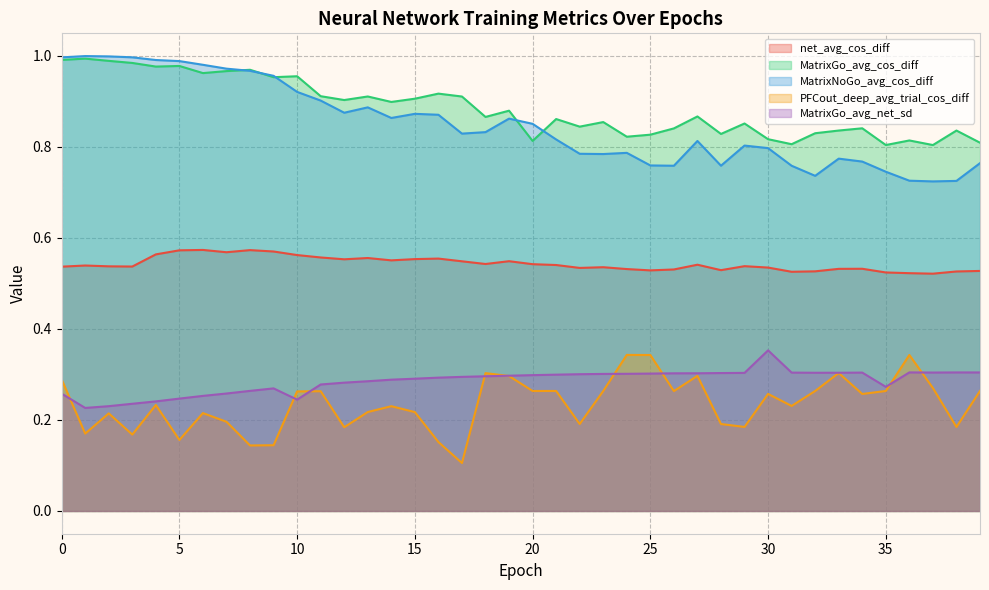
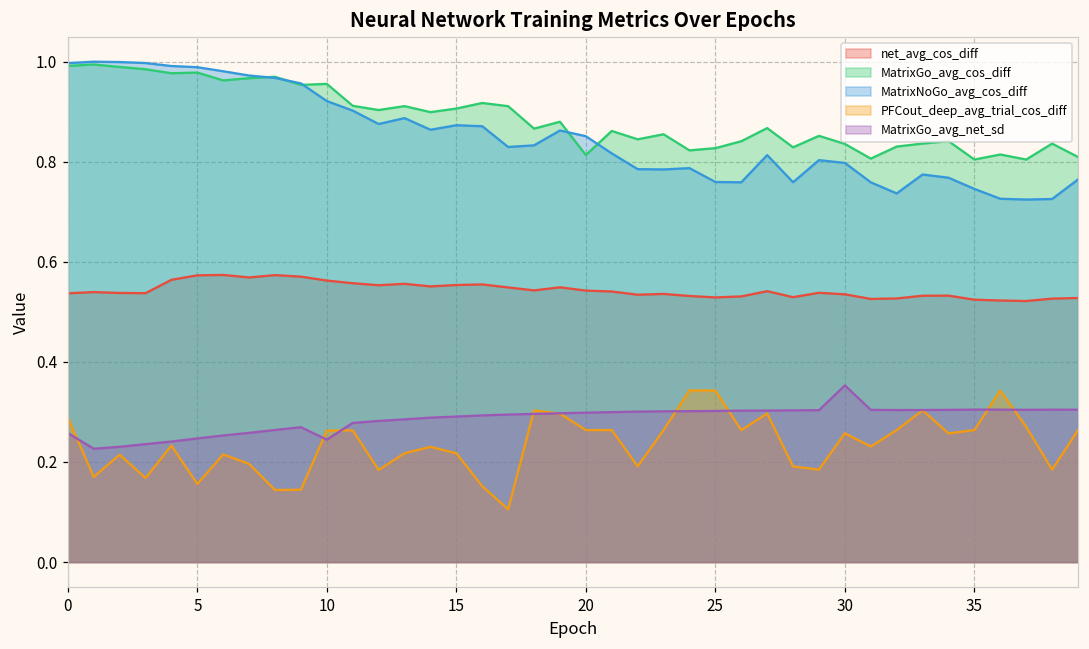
MatrixGo_avg_cos_diff, 30: 0.82 -> 0.84
MatrixGo_avg_net_sd, 35: 0.27 -> 0.30
